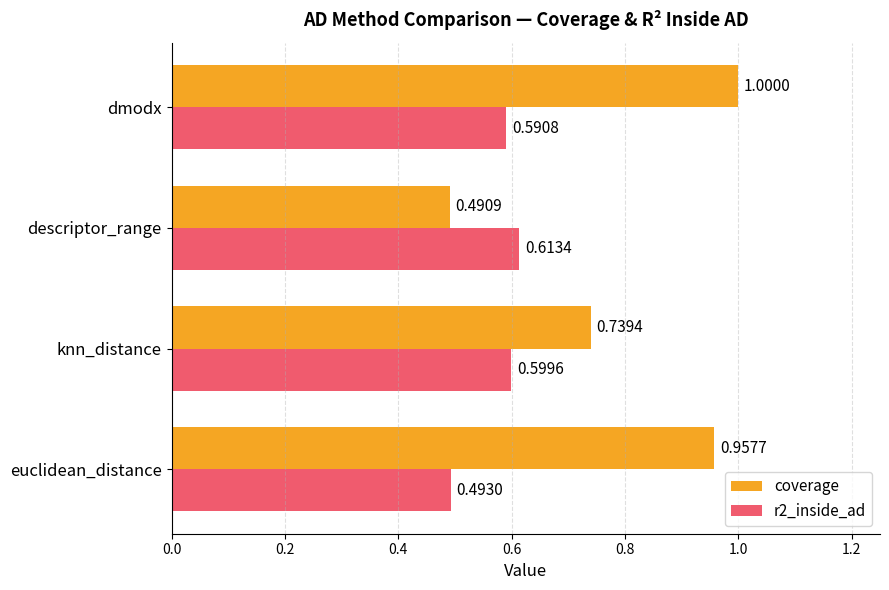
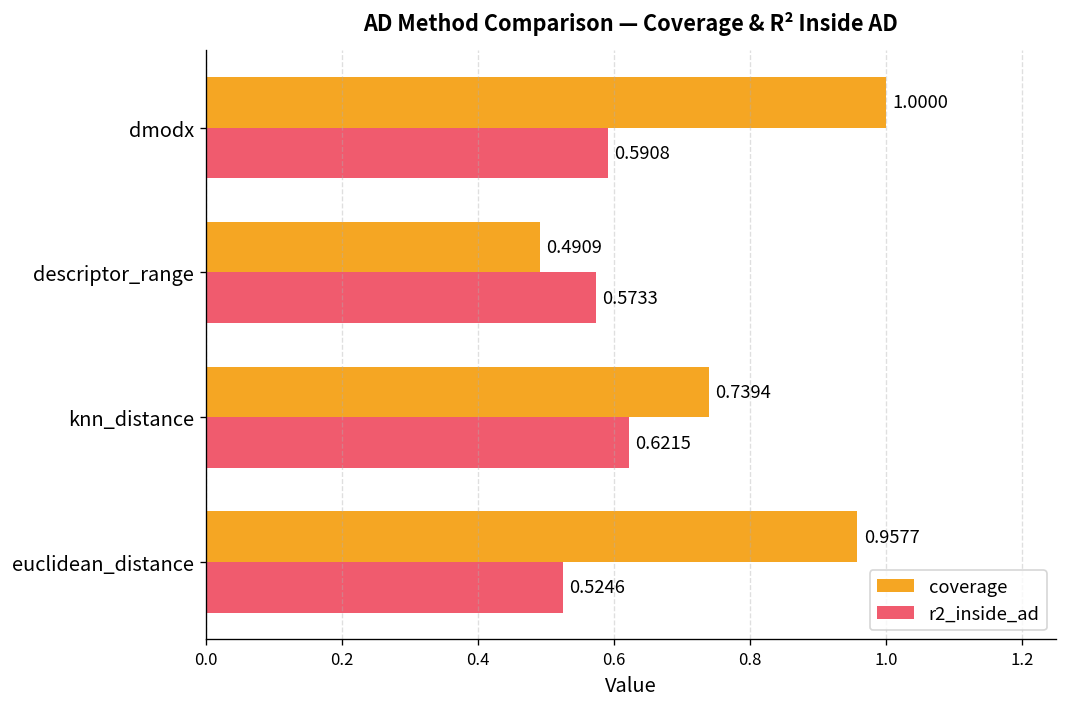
r2_inside_ad, descriptor_range: 0.6134 -> 0.5733
r2_inside_ad, knn_distance: 0.5996 -> 0.6215
r2_inside_ad, euclidean_distance: 0.4930 -> 0.5246
